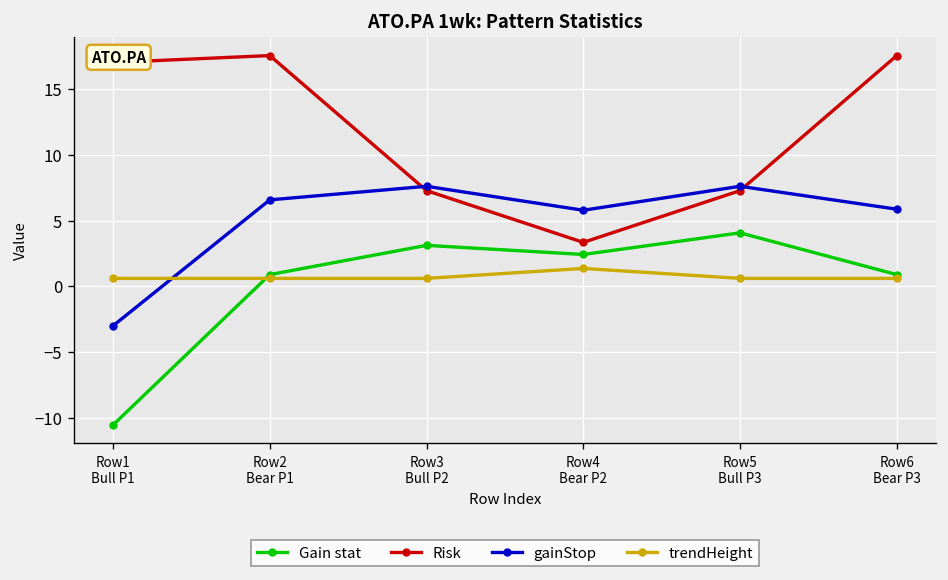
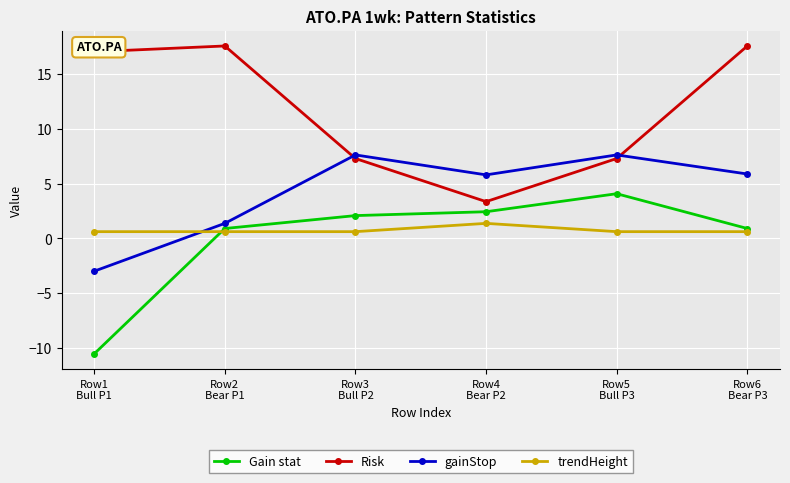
gainStop, Row2 Bear P1: 6.6 -> 1.4
Gain stat, Row3 Bull P2: 3.1 -> 2.1
